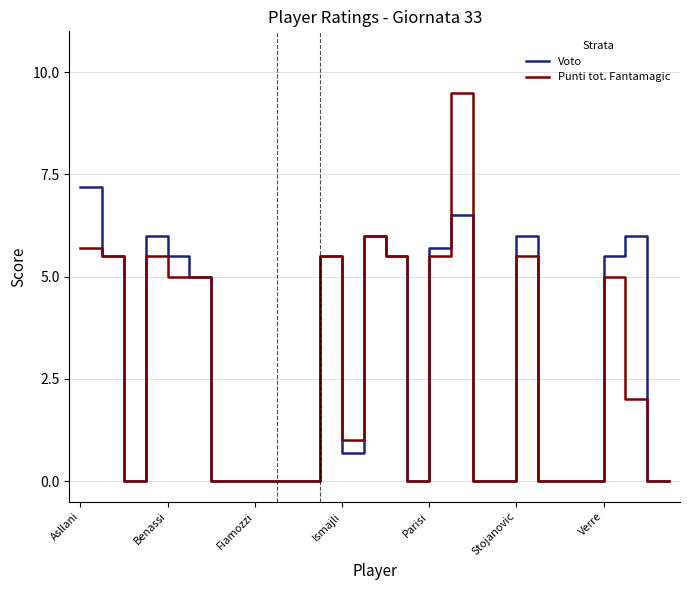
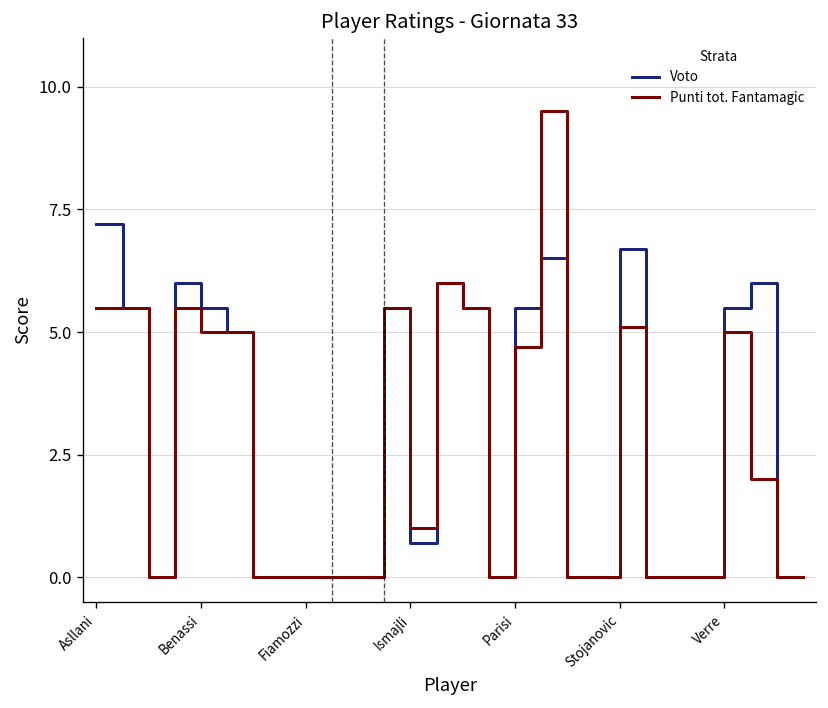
Punti tot. Fantamagic, Asllani: 5.7 -> 5.5
Voto, Parisi: 5.7 -> 5.5
Punti tot. Fantamagic, Parisi: 5.5 -> 4.7
Voto, Stojanovic: 6.0 -> 6.7
Punti tot. Fantamagic, Stojanovic: 5.5 -> 5.1
